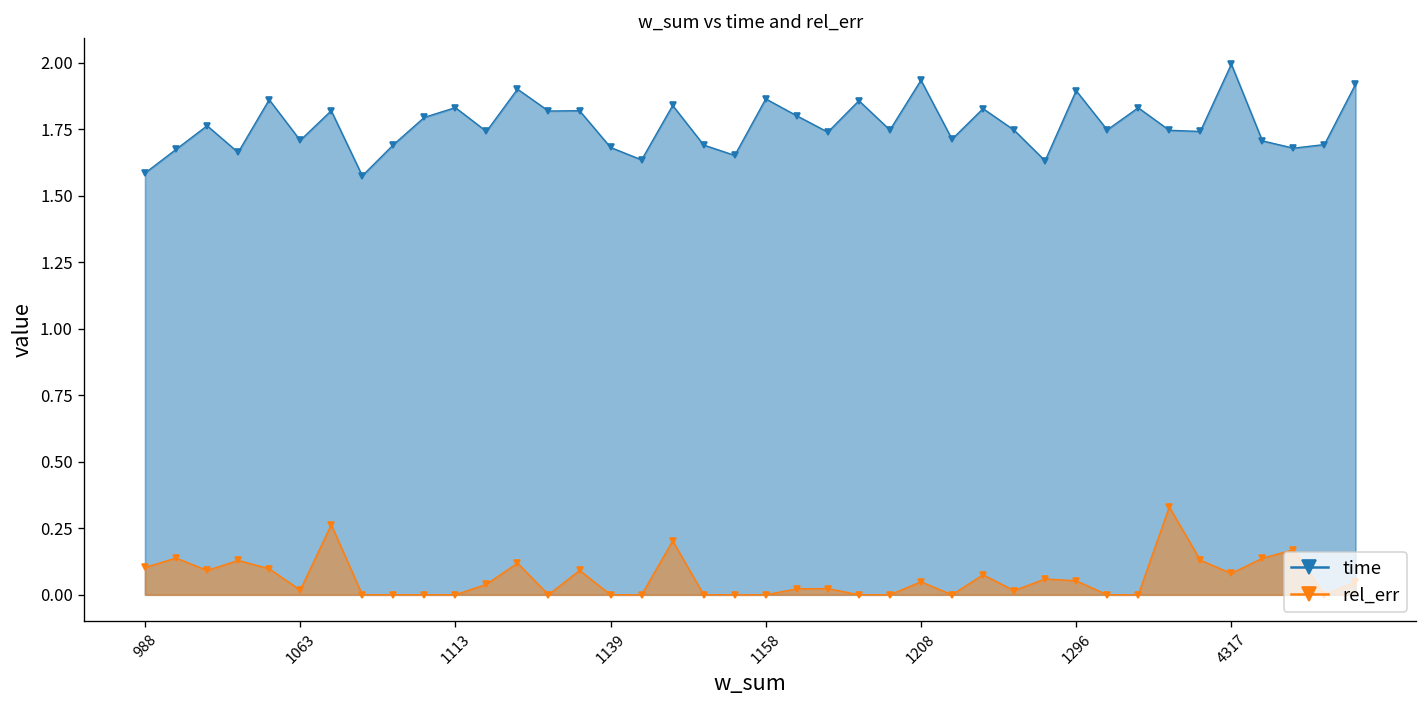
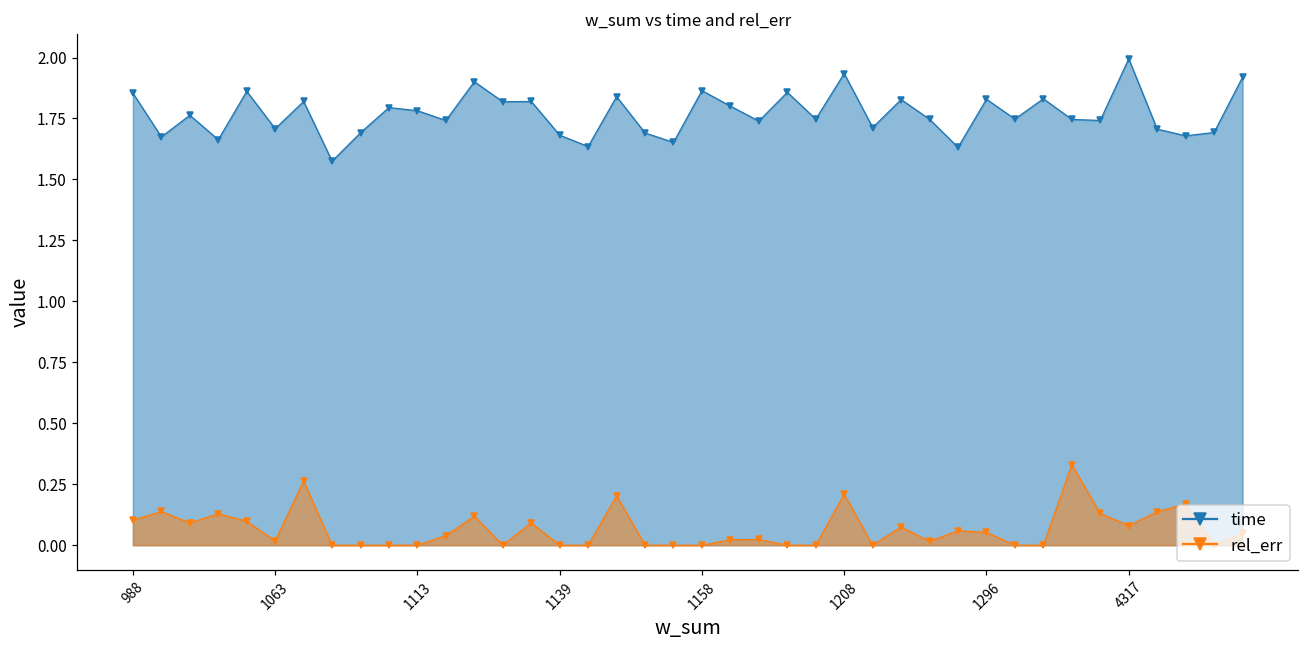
time, 988: 1.59 -> 1.85
time, 1113: 1.83 -> 1.78
rel_err, 1208: 0.05 -> 0.21
time, 1296: 1.90 -> 1.83
